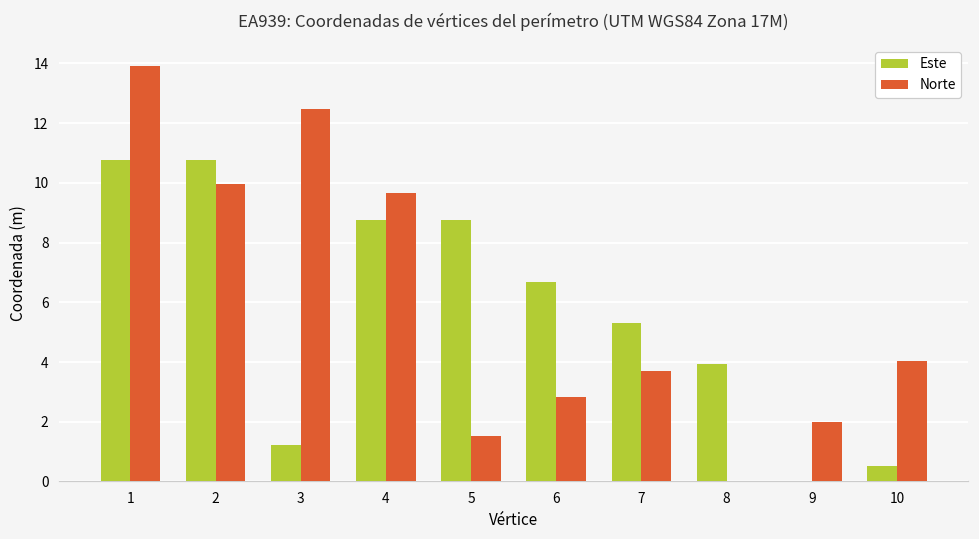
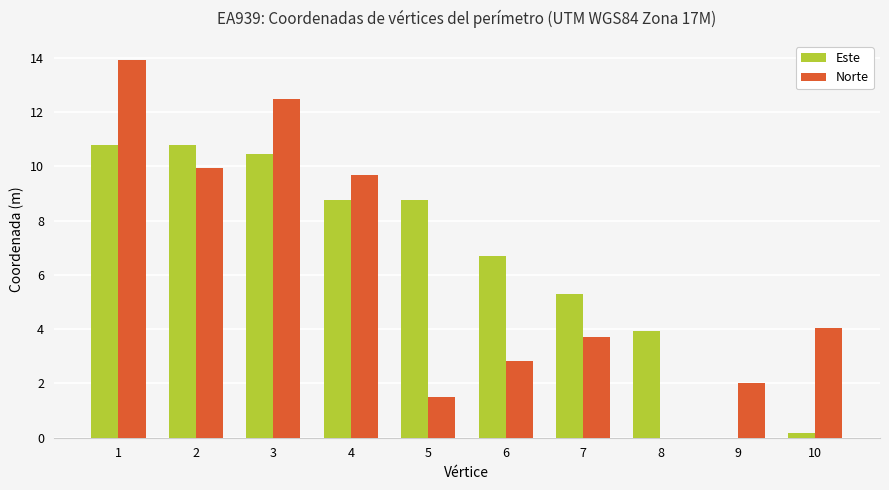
Este, 3: 1.2 -> 10.4
Este, 10: 0.5 -> 0.2
